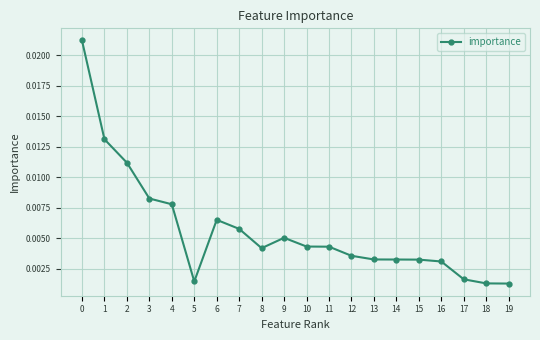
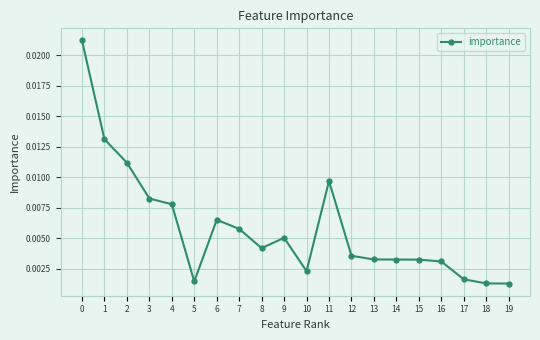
10: 0.0043 -> 0.0023
11: 0.0043 -> 0.0097
